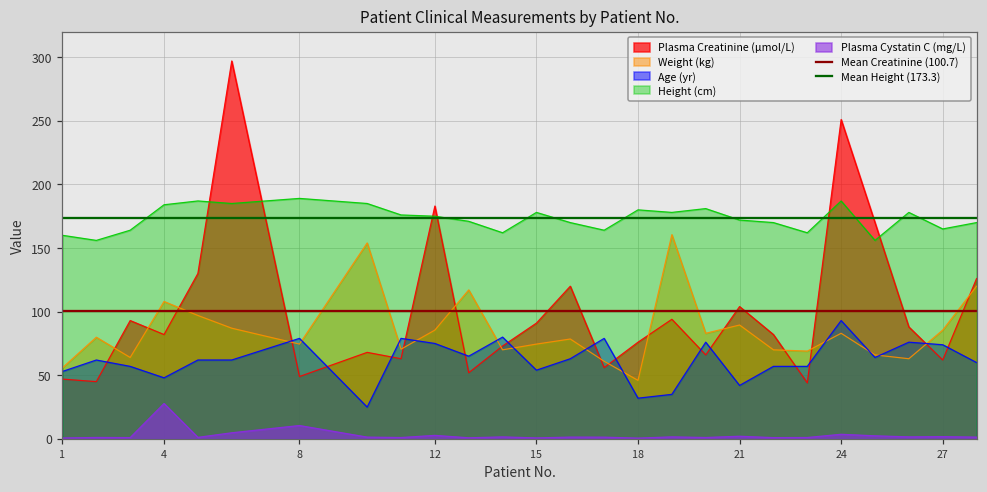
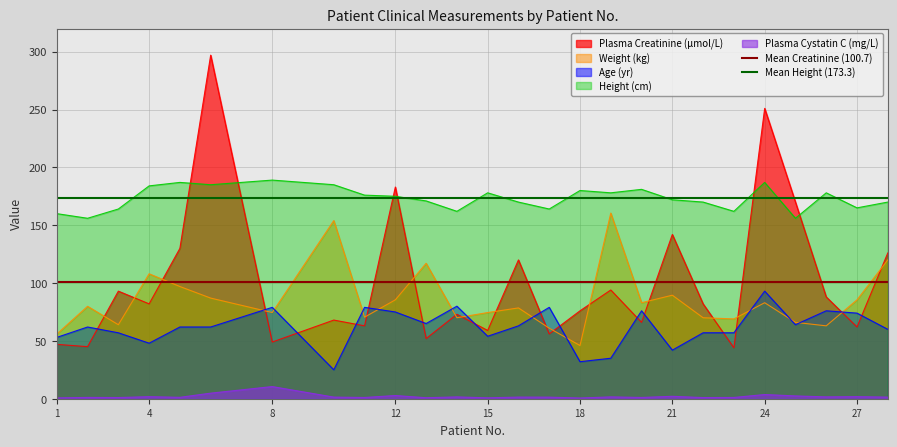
Plasma Cystatin C (mg/L), 4: 28 -> 2
Plasma Creatinine (µmol/L), 15: 91 -> 59
Plasma Creatinine (µmol/L), 21: 104 -> 142
